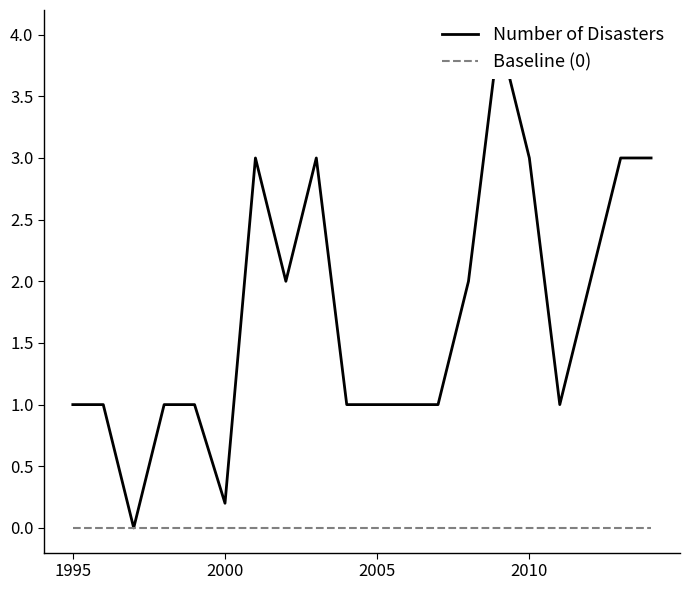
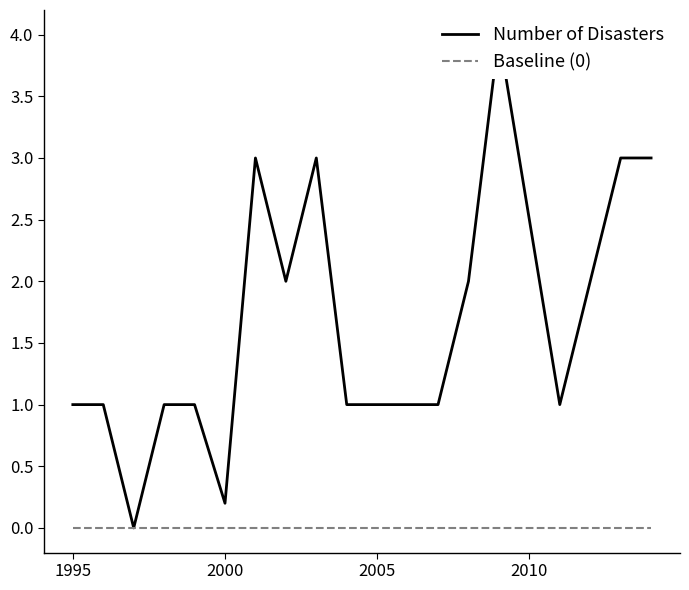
Number of Disasters, 2010: 3.0 -> 2.5
